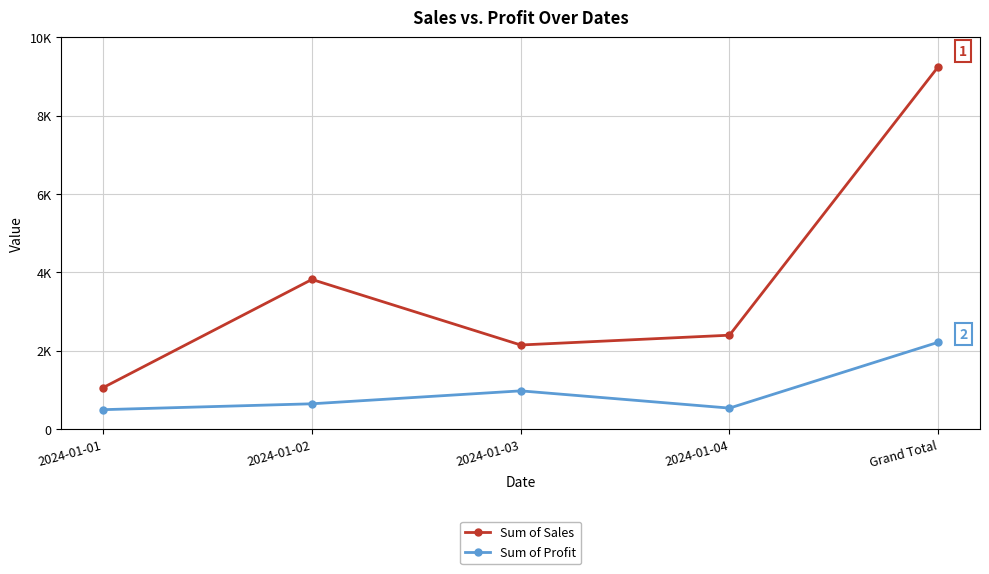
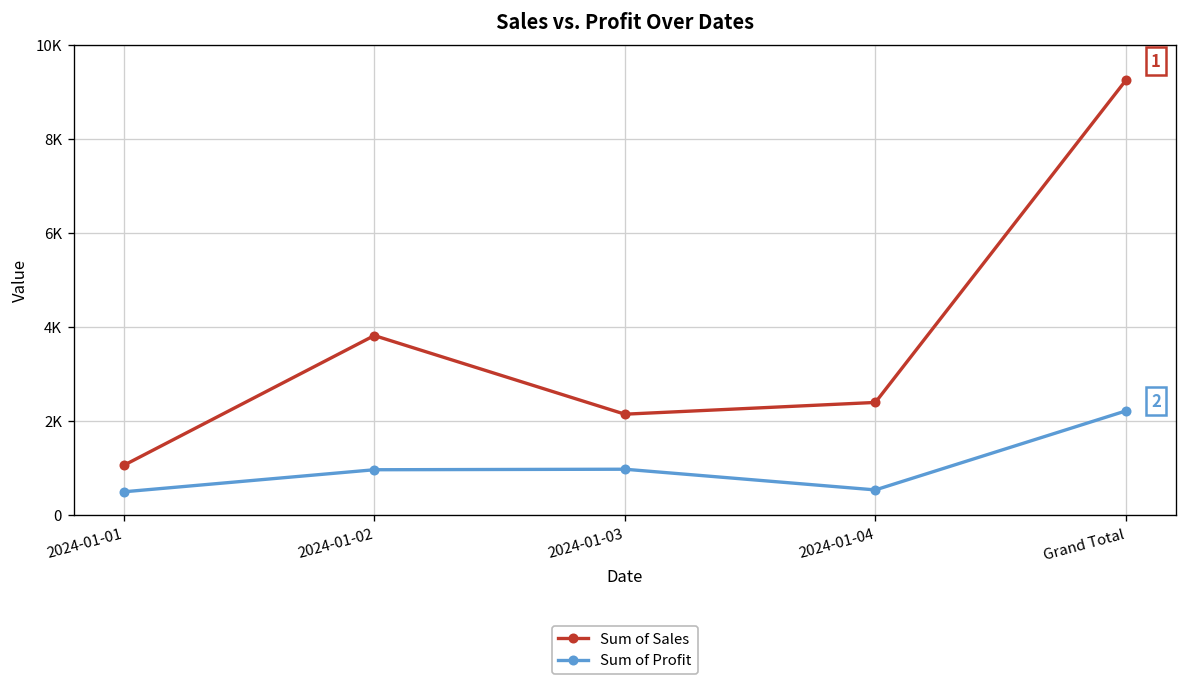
Sum of Profit, 2024-01-02: 700 -> 1000
